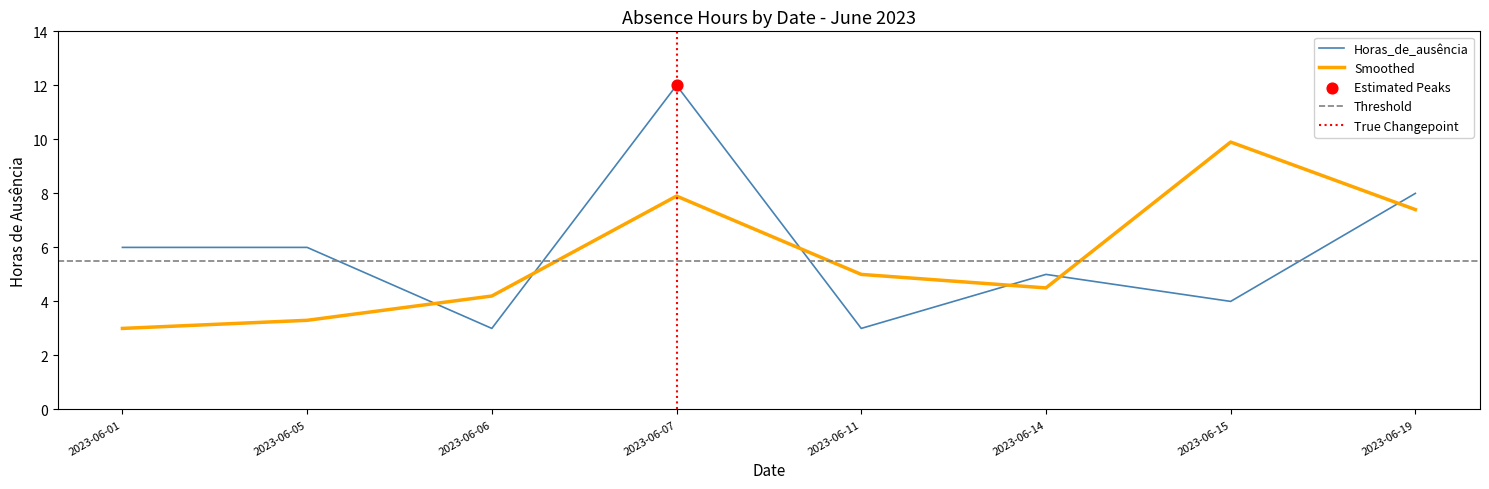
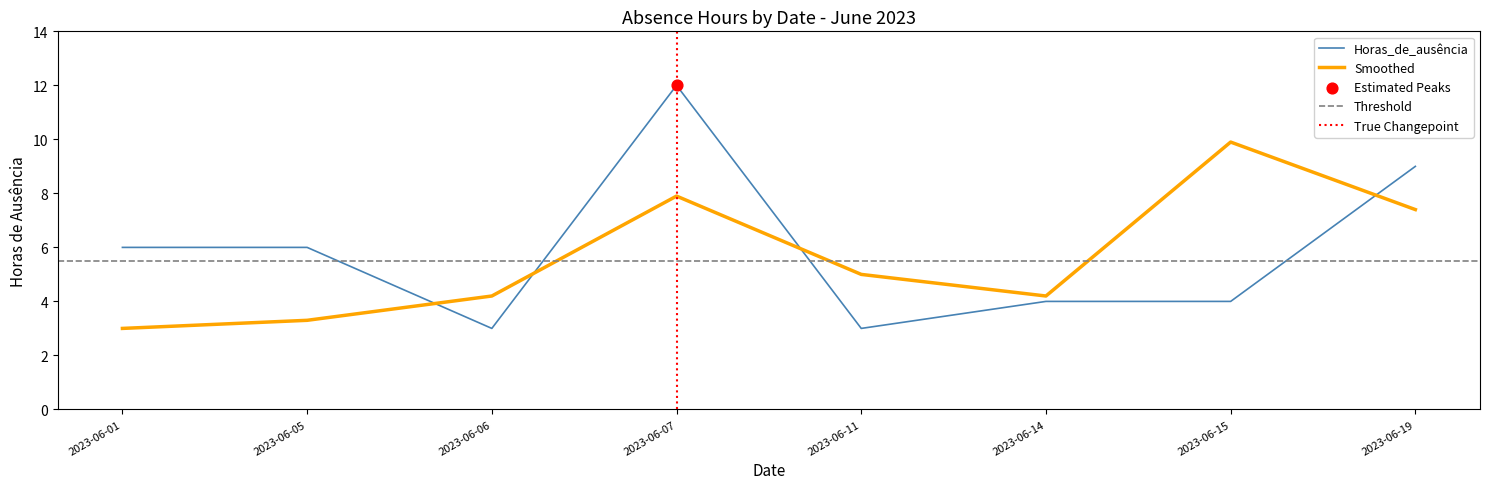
Horas_de_ausência, 2023-06-14: 5 -> 4
Smoothed, 2023-06-14: 4.5 -> 4.2
Horas_de_ausência, 2023-06-19: 8 -> 9
